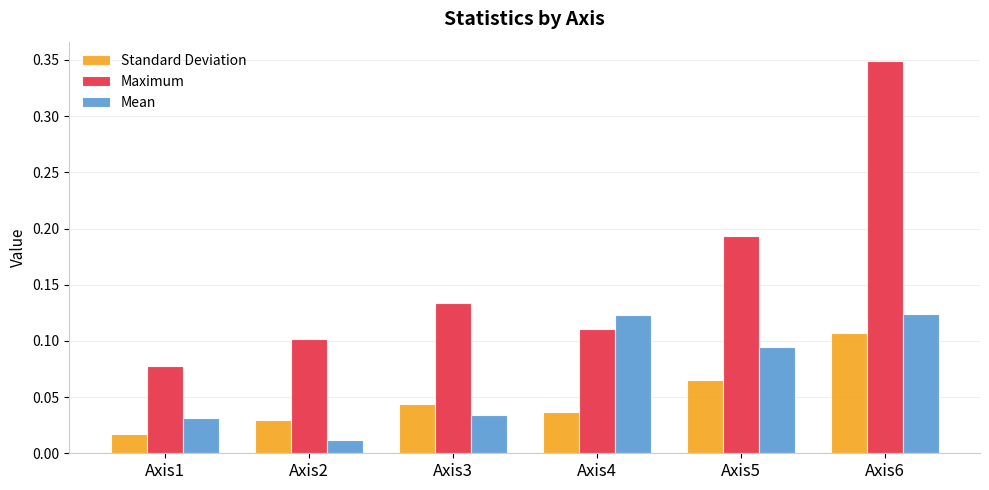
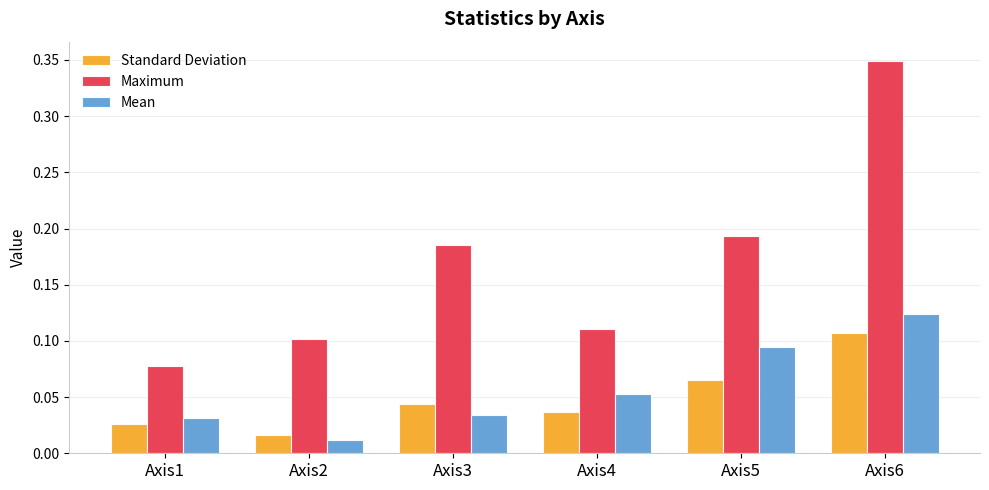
Standard Deviation, Axis1: 0.017 -> 0.026
Standard Deviation, Axis2: 0.030 -> 0.016
Maximum, Axis3: 0.134 -> 0.186
Mean, Axis4: 0.123 -> 0.053
